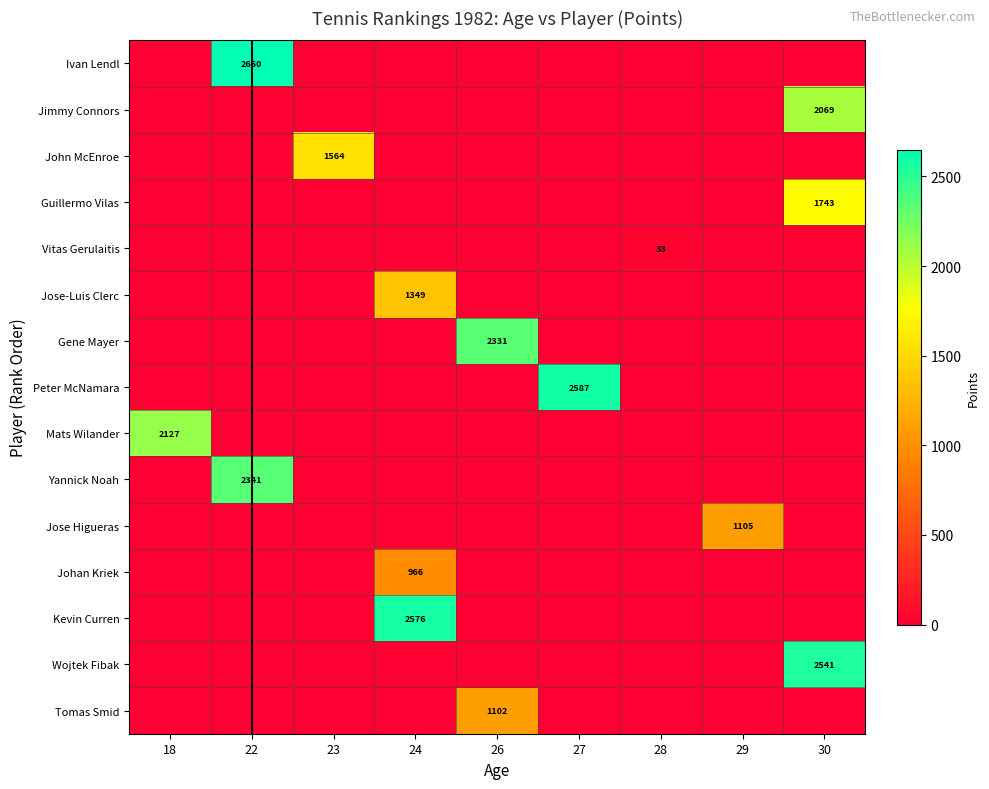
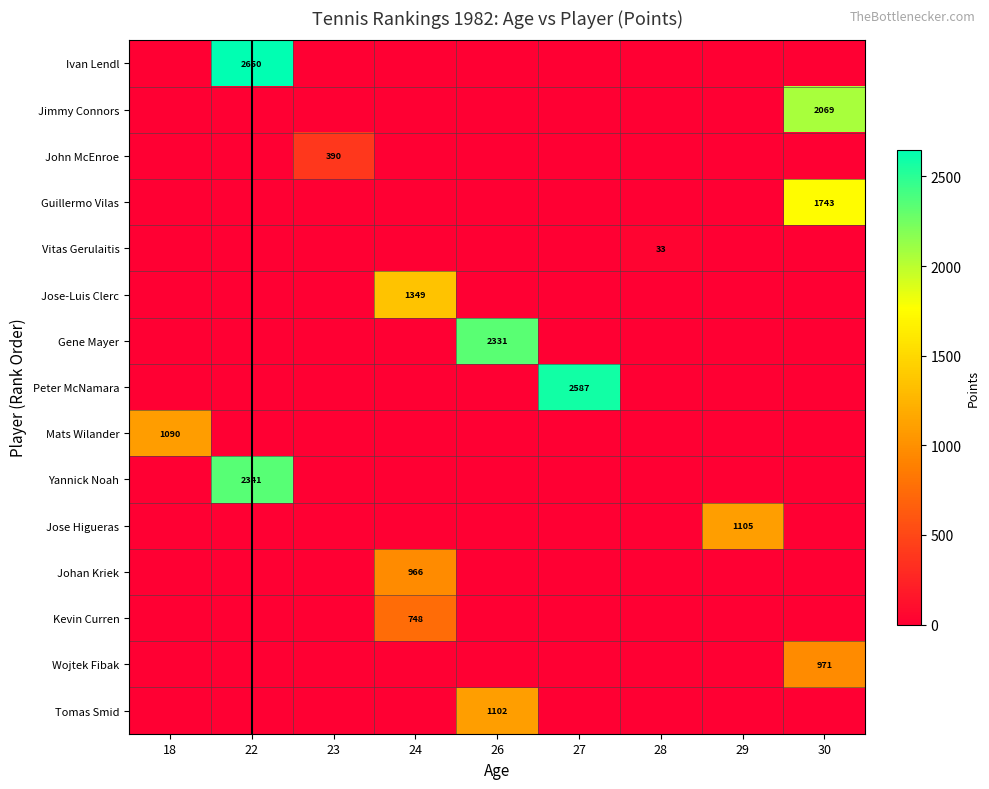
John McEnroe, 23: 1564 -> 390
Mats Wilander, 18: 2127 -> 1090
Kevin Curren, 24: 2576 -> 748
Wojtek Fibak, 30: 2541 -> 971
